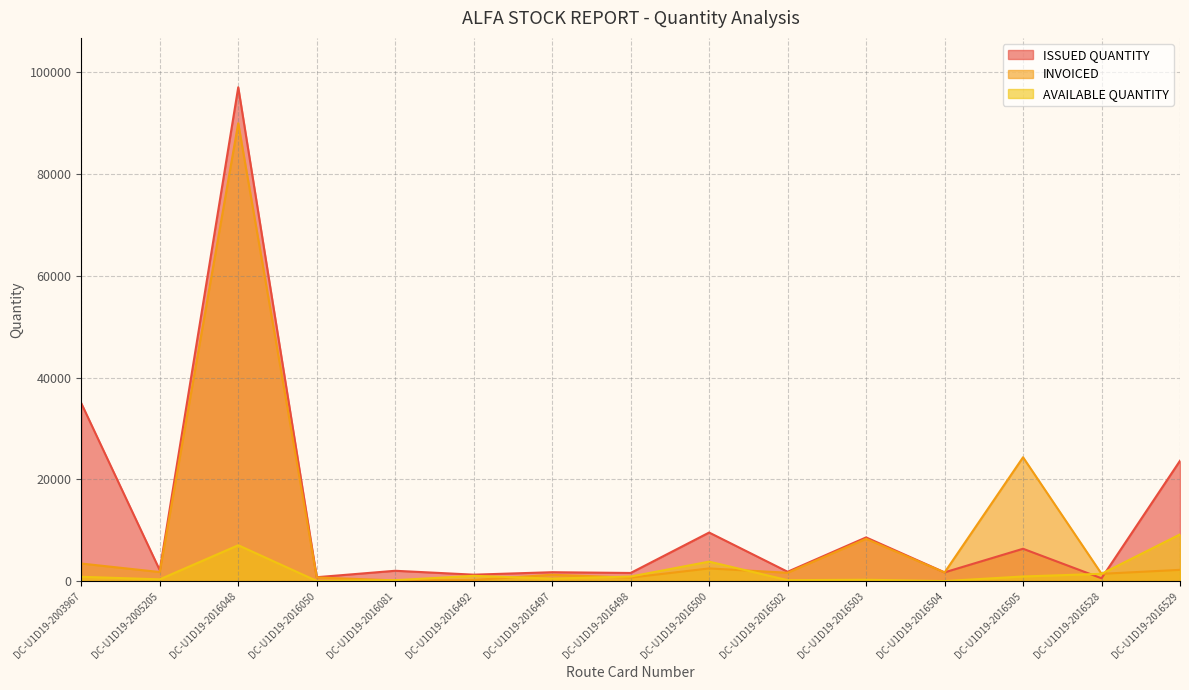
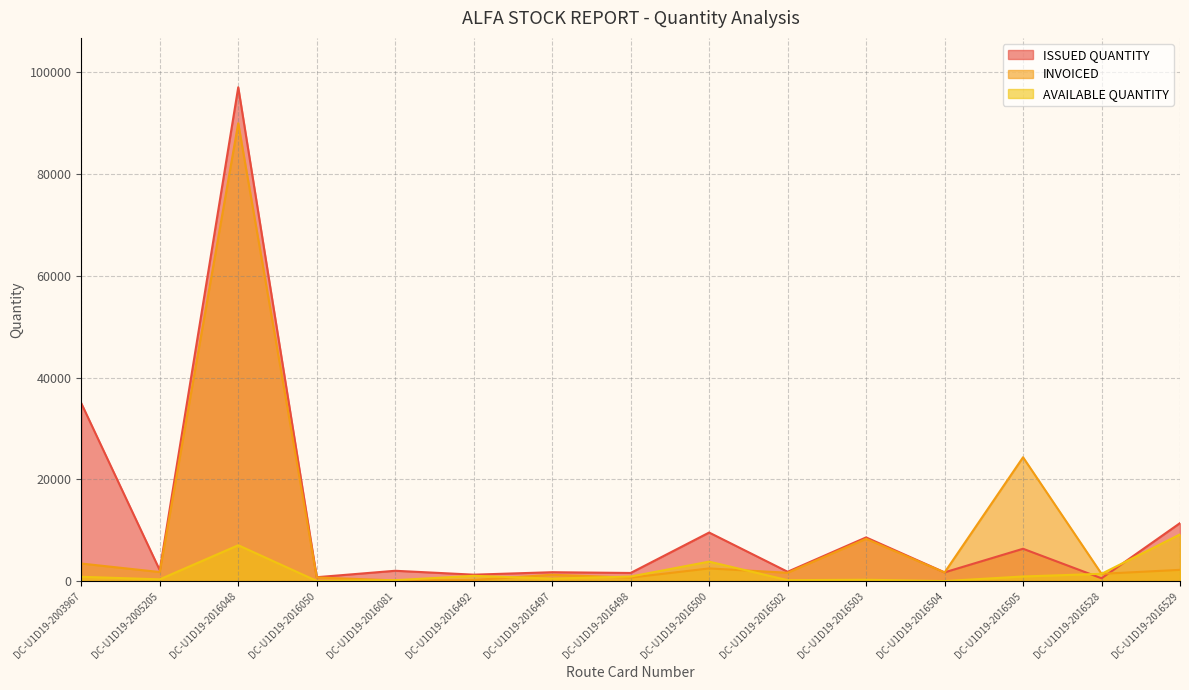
ISSUED QUANTITY, DC-U1D19-2016529: 24000 -> 11000
